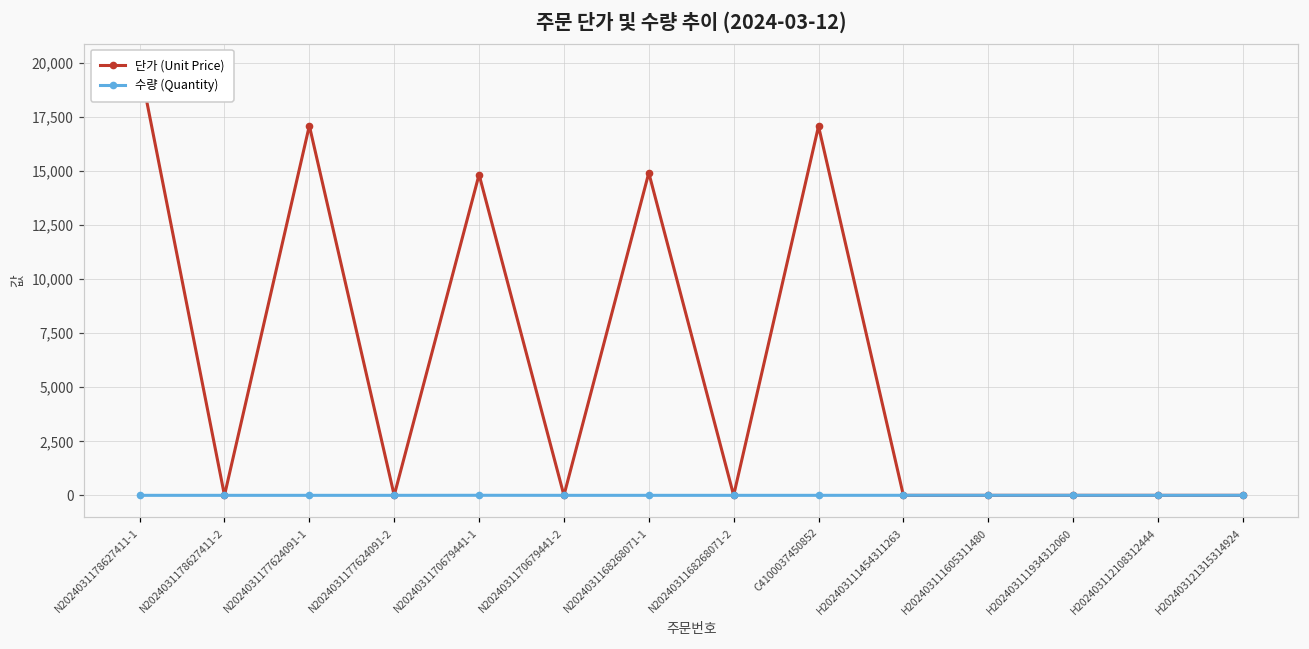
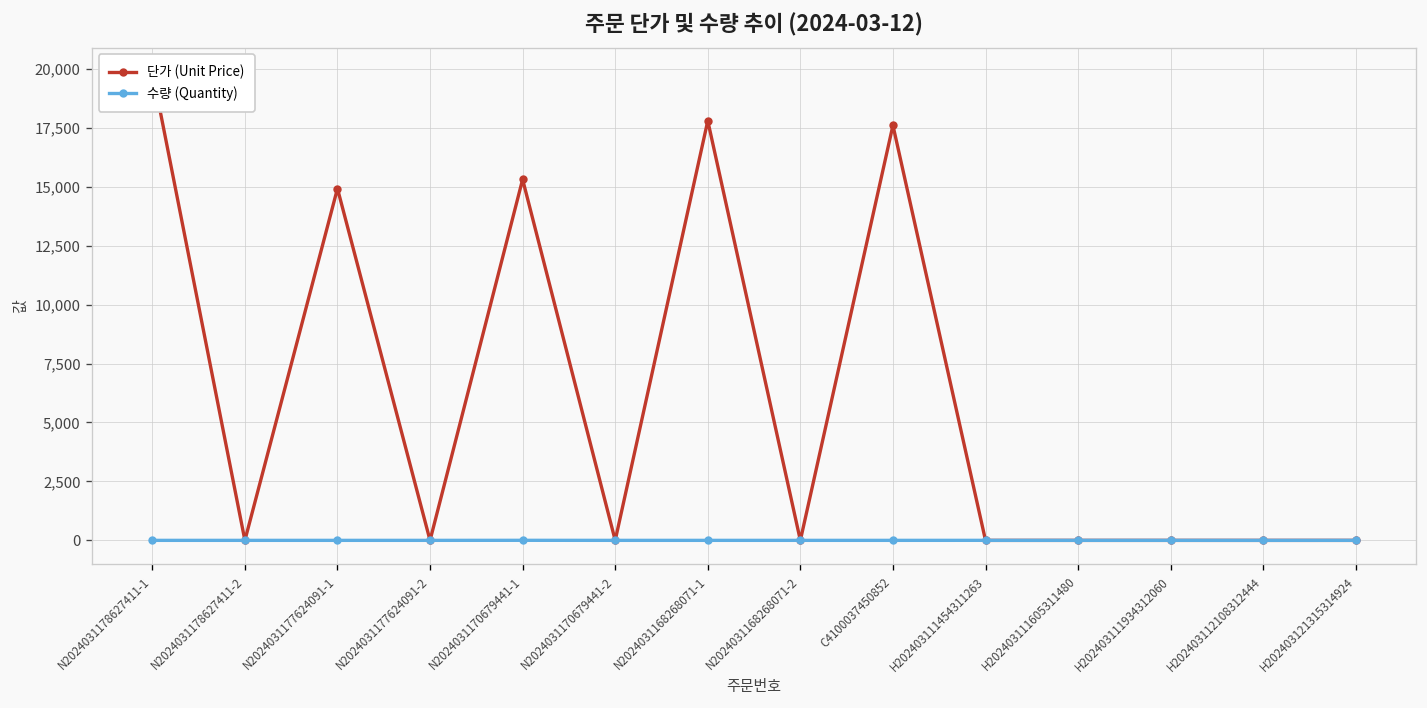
단가 (Unit Price), N2024031177624091-1: 17,100 -> 14,900
단가 (Unit Price), N2024031170679441-1: 14,800 -> 15,300
단가 (Unit Price), N2024031168268071-1: 14,900 -> 17,800
단가 (Unit Price), C4100037450852: 17,100 -> 17,600
